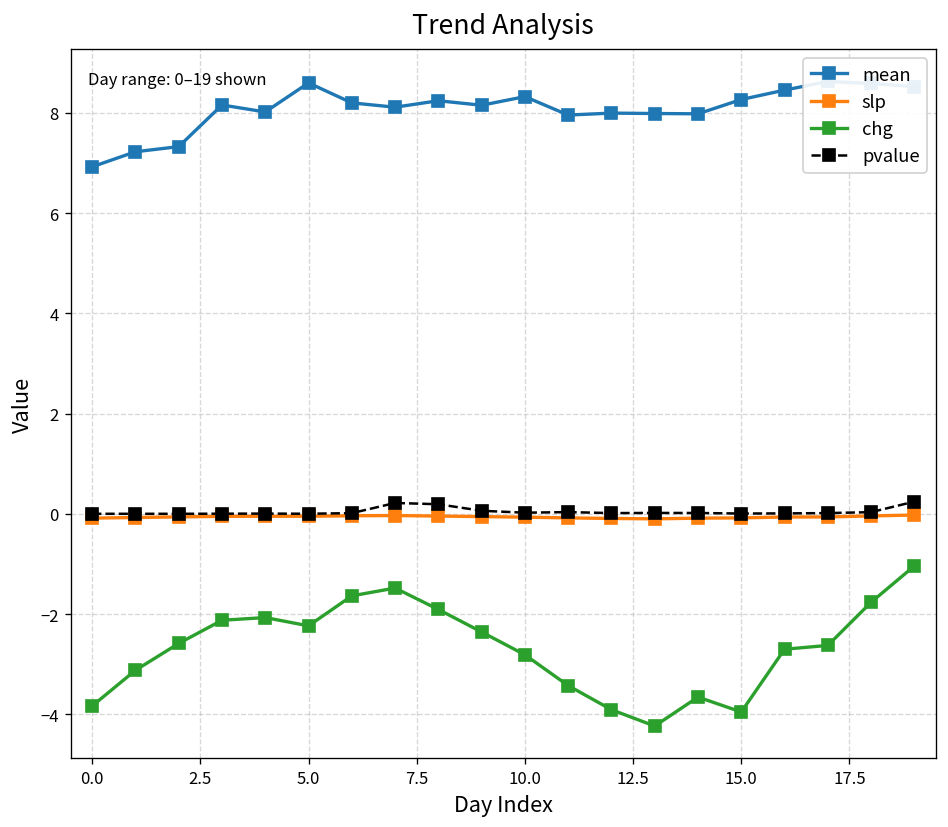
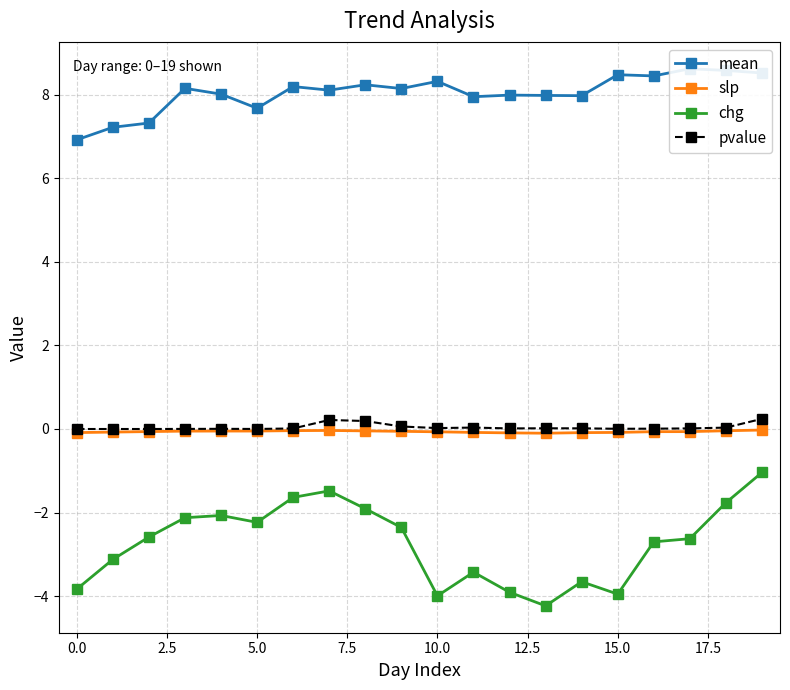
mean, 5.0: 8.6 -> 7.7
chg, 10.0: -2.8 -> -4.0
mean, 15.0: 8.3 -> 8.5
